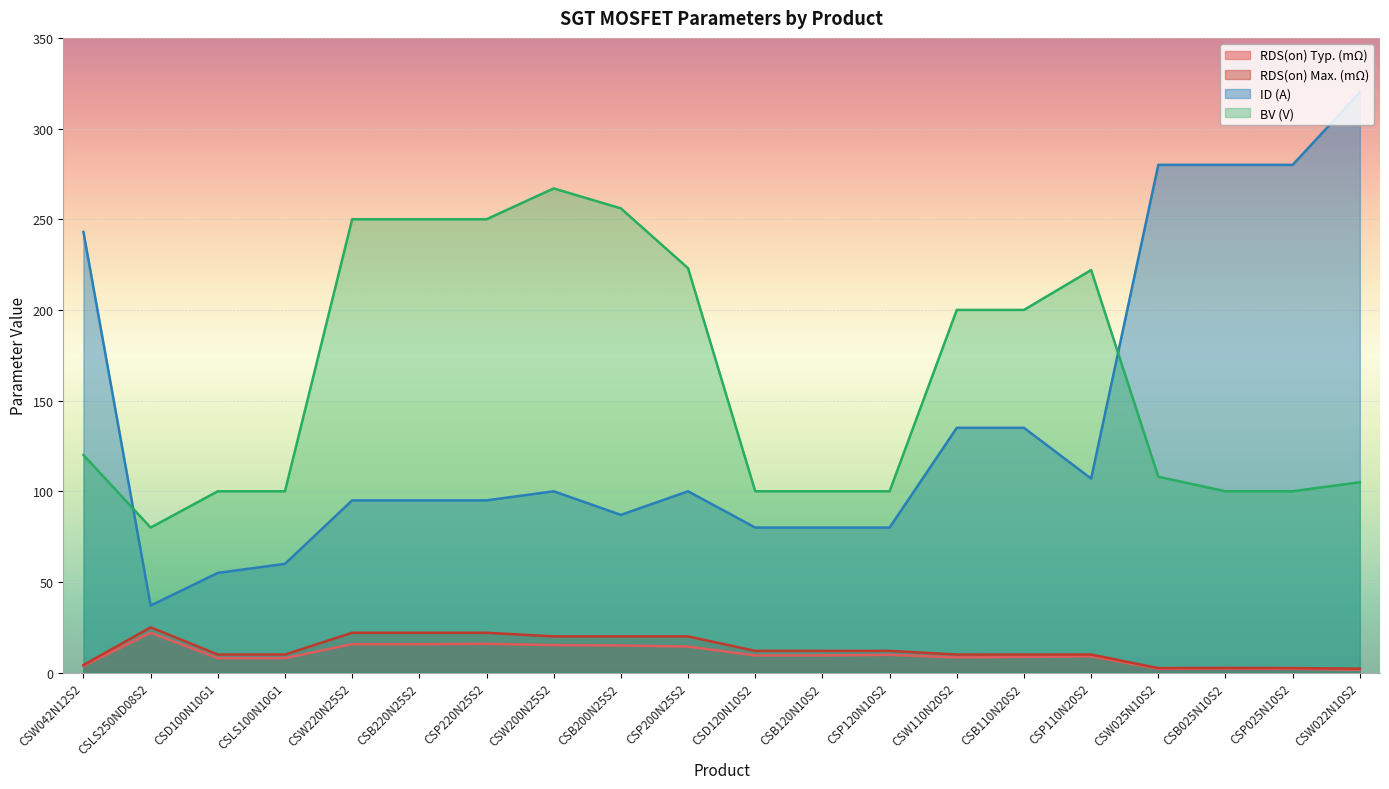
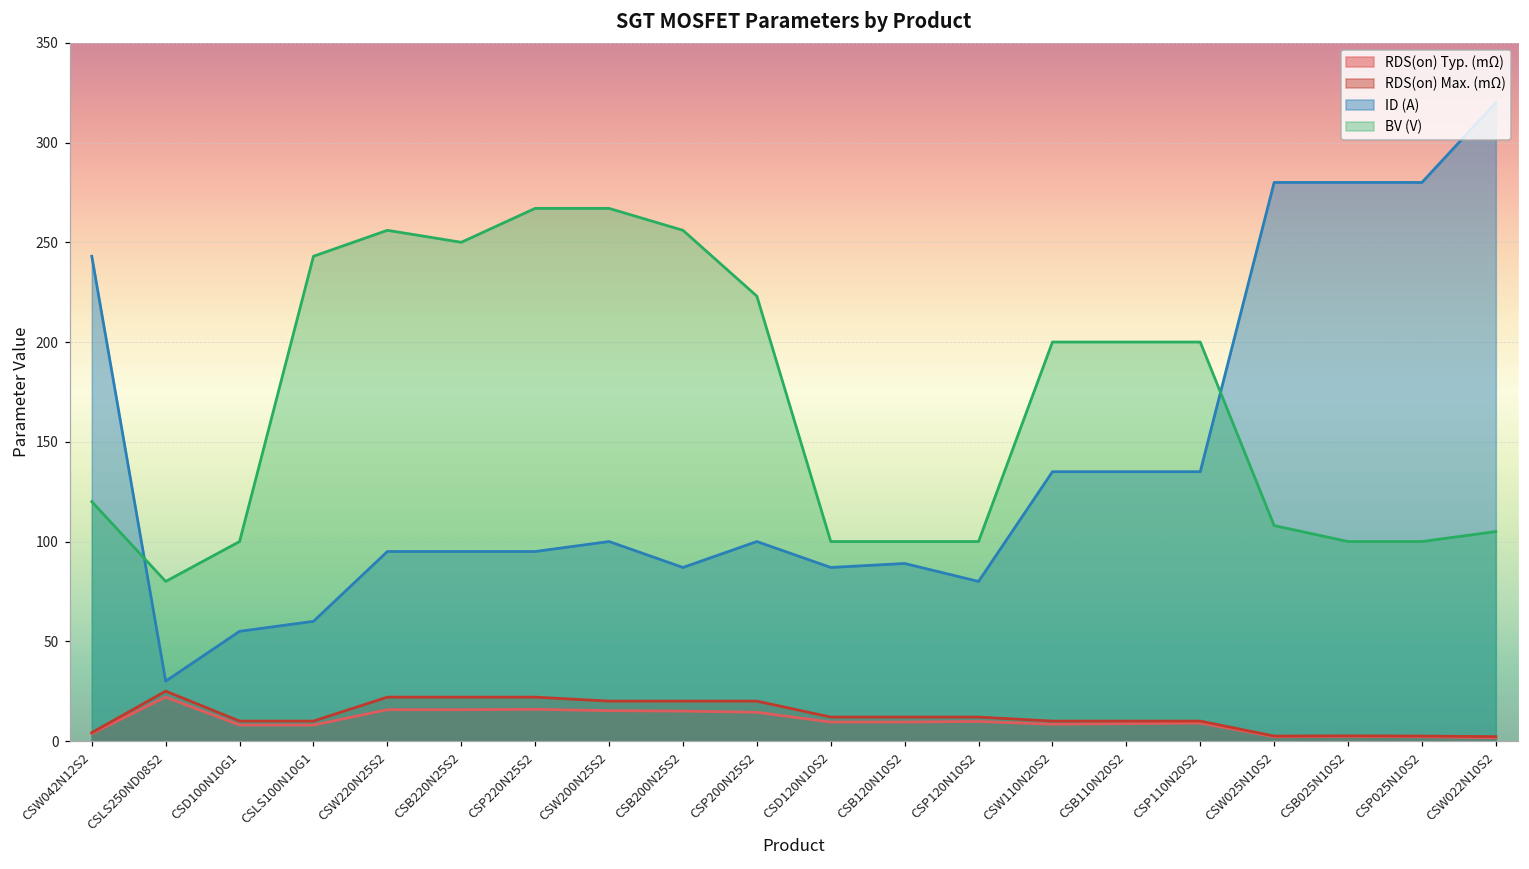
ID (A), CSLS250ND08S2: 37 -> 30
BV (V), CSLS100N10G1: 100 -> 243
BV (V), CSW220N25S2: 250 -> 256
BV (V), CSP220N25S2: 250 -> 267
ID (A), CSD120N10S2: 80 -> 87
ID (A), CSB120N10S2: 80 -> 89
ID (A), CSP110N20S2: 107 -> 135
BV (V), CSP110N20S2: 222 -> 200
